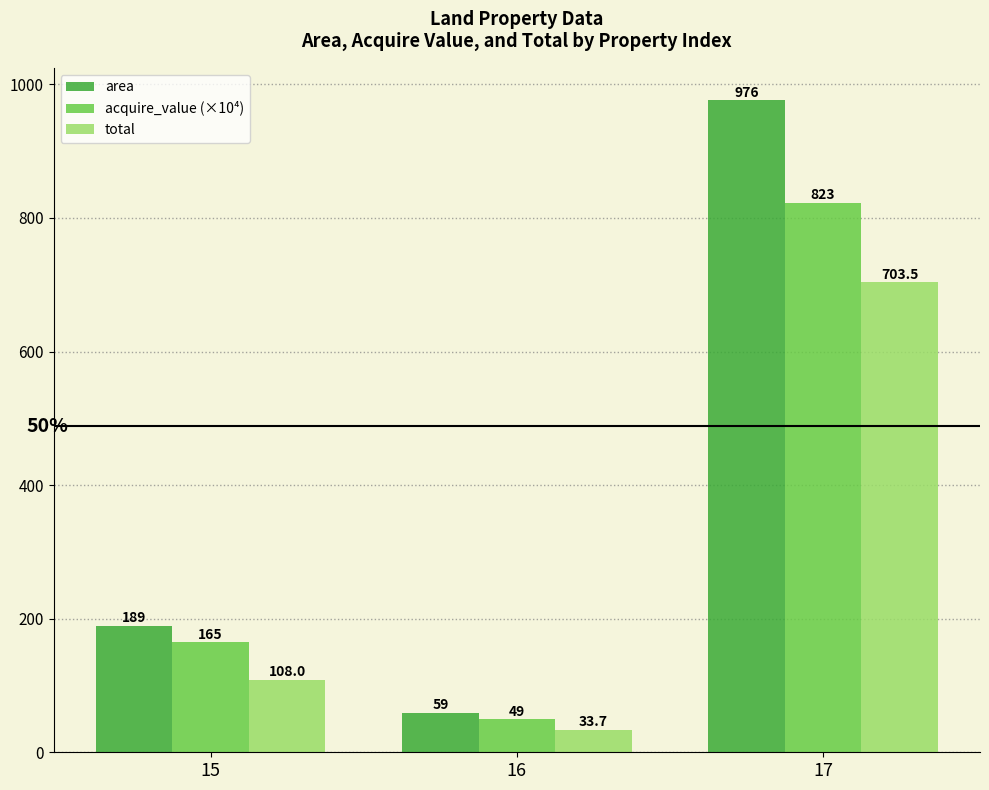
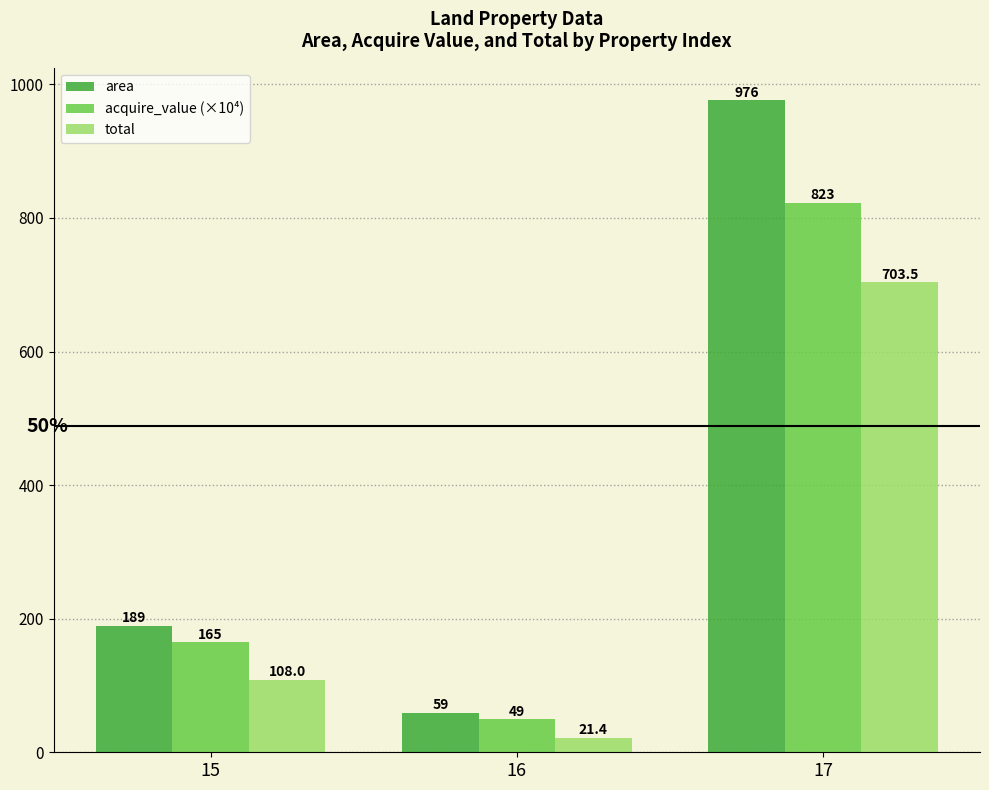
total, 16: 33.7 -> 21.4
